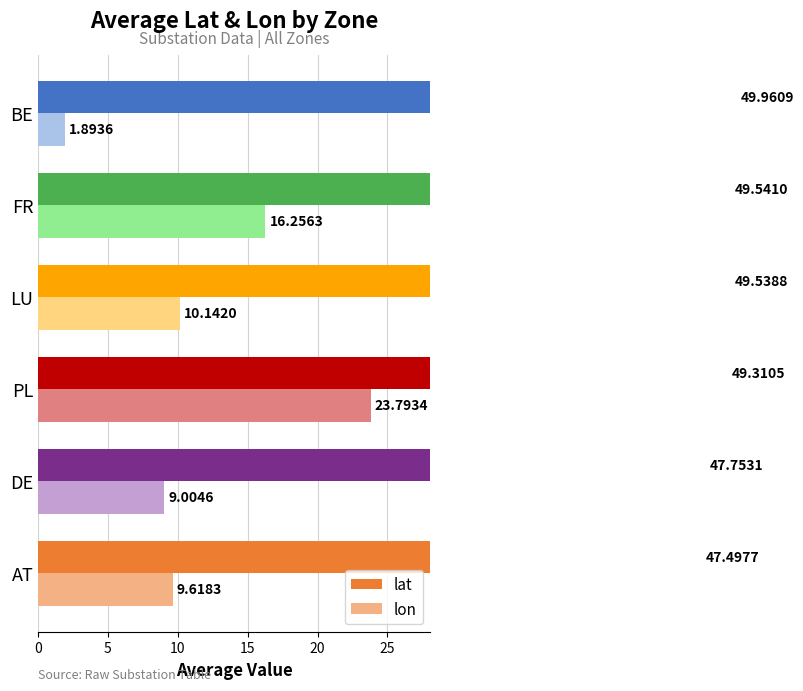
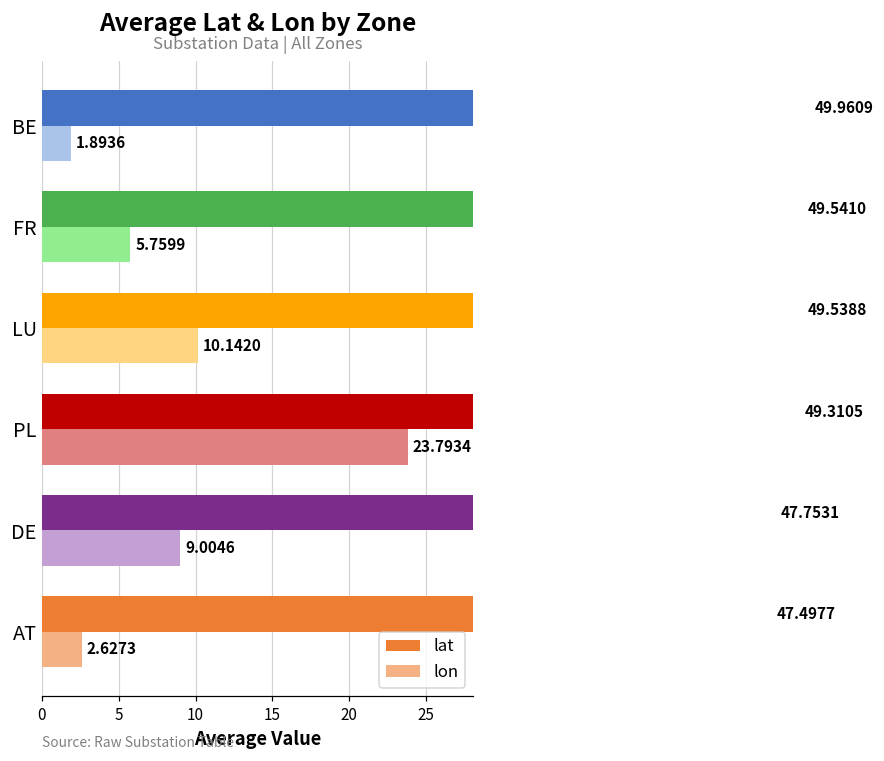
lon, FR: 16.2563 -> 5.7599
lon, AT: 9.6183 -> 2.6273
